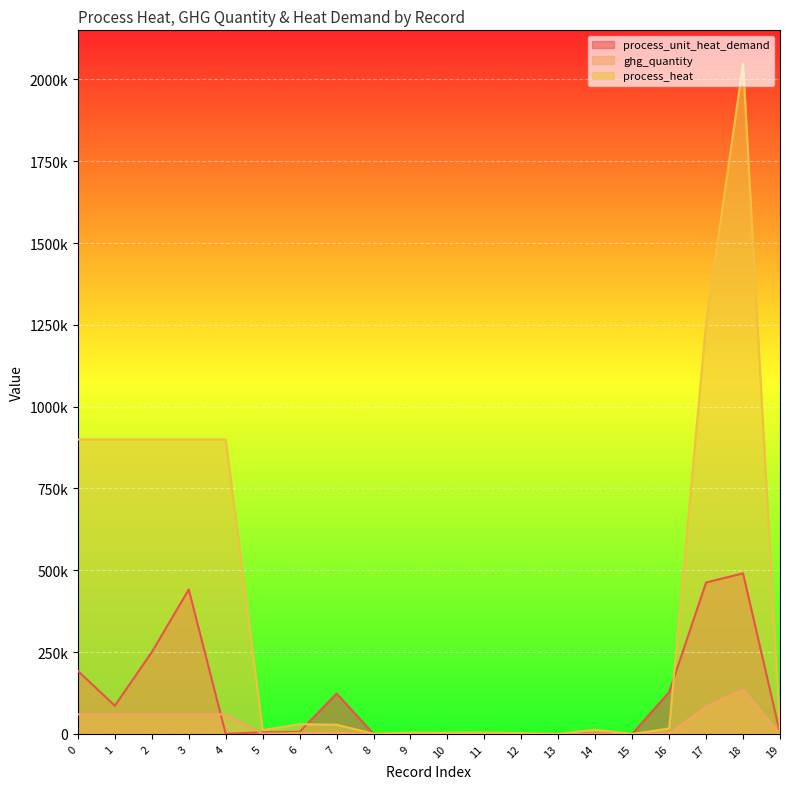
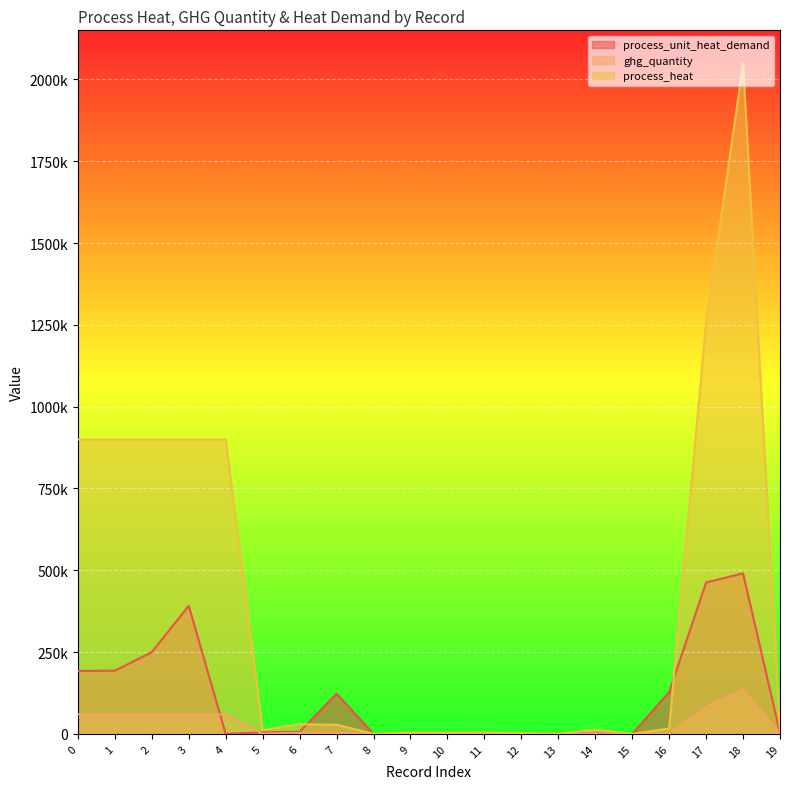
process_unit_heat_demand, 1: 90000 -> 190000
process_unit_heat_demand, 3: 440000 -> 390000
